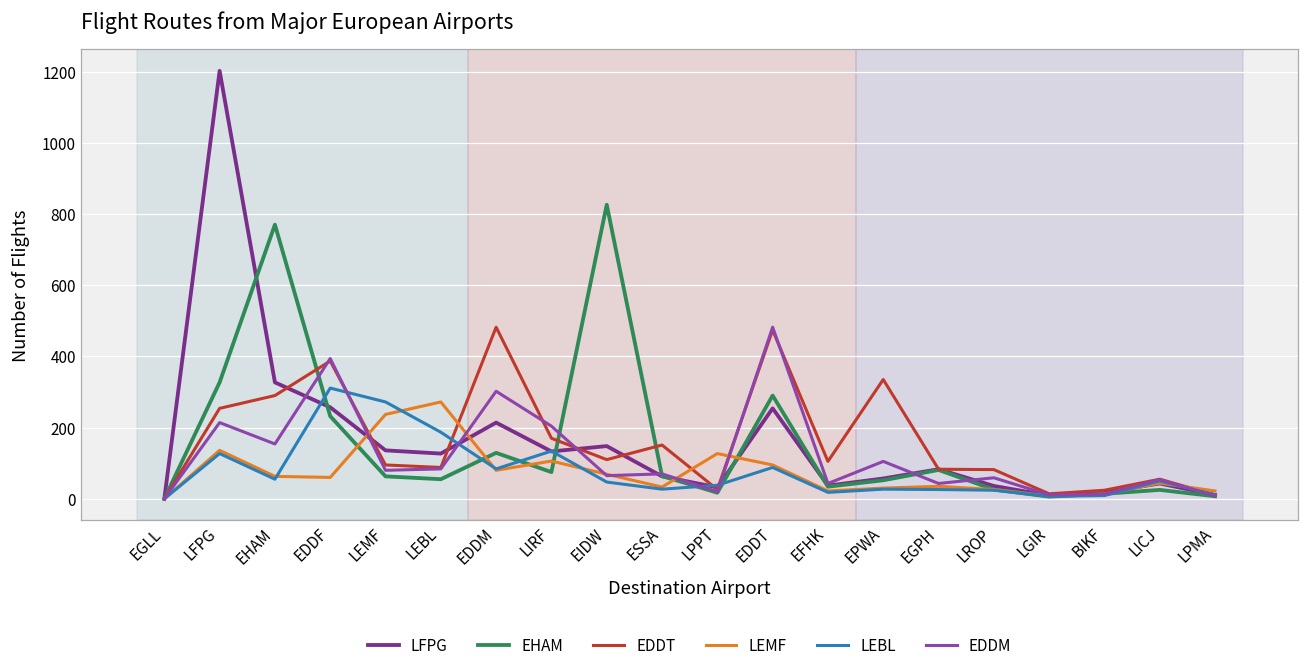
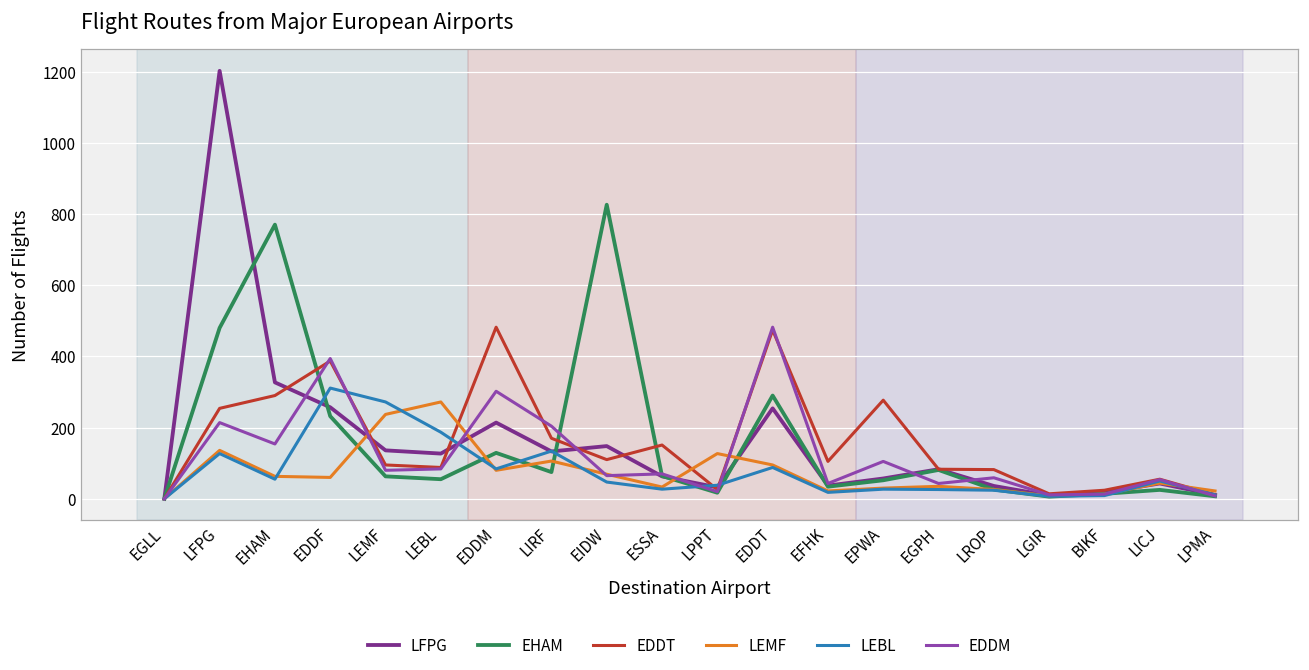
EHAM, LFPG: 330 -> 480
EDDT, EPWA: 340 -> 280
